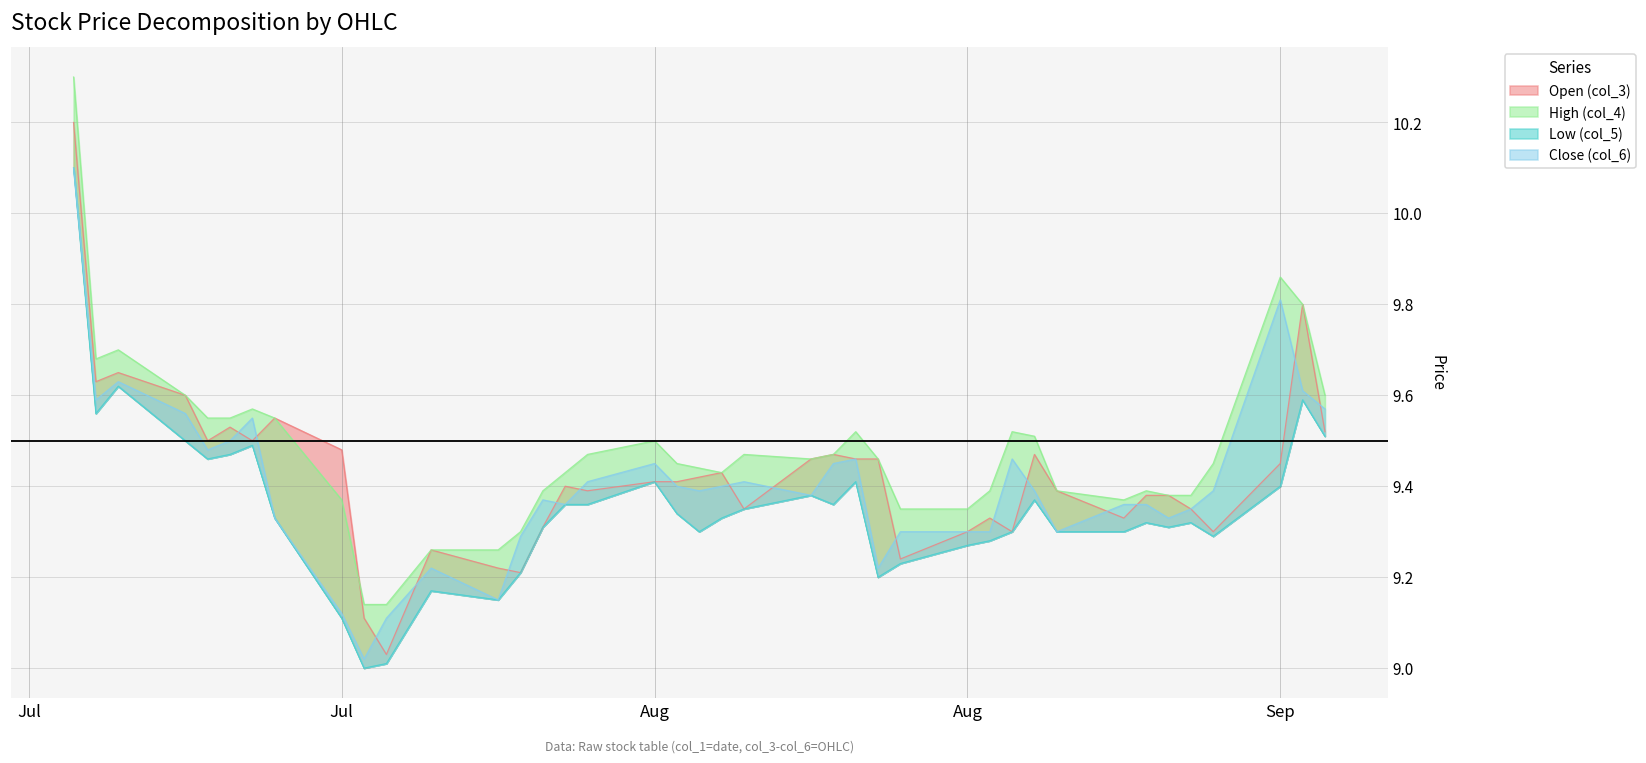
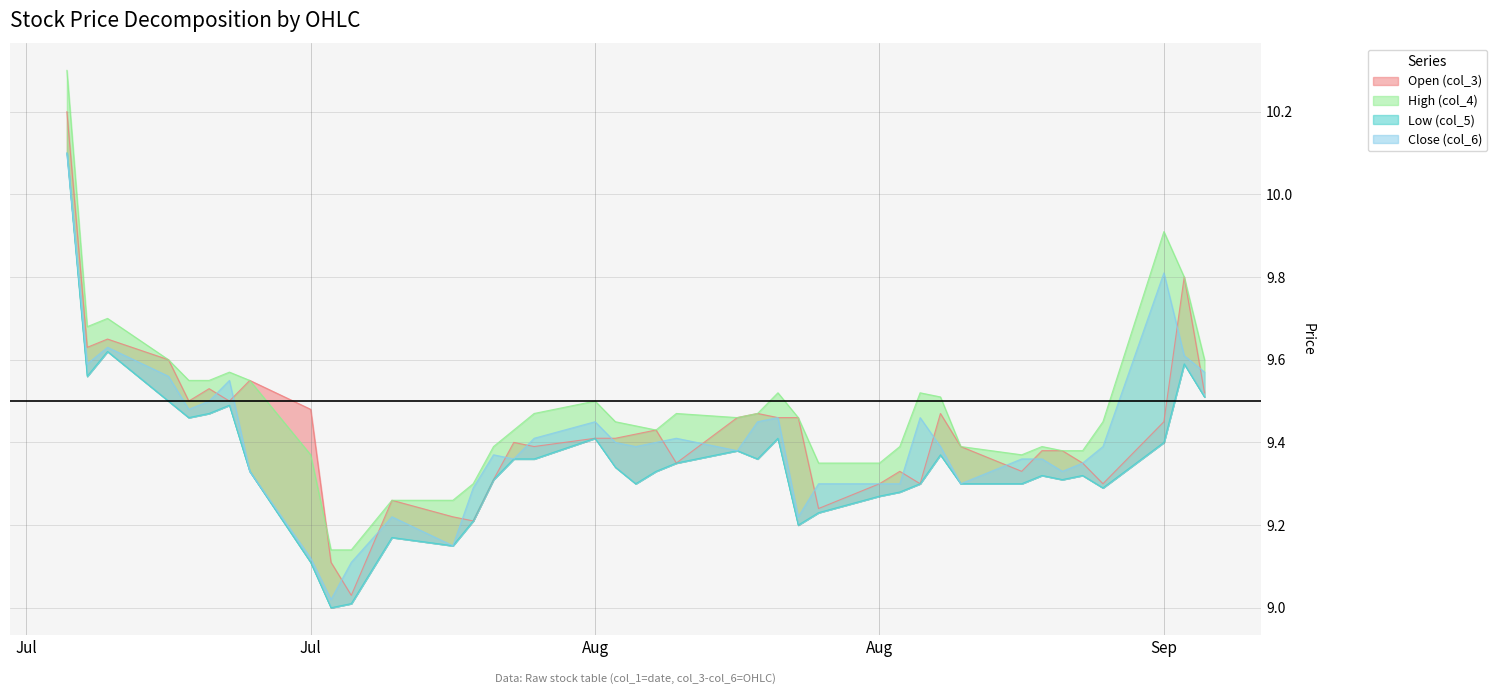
High (col_4), Sep: 9.86 -> 9.91
